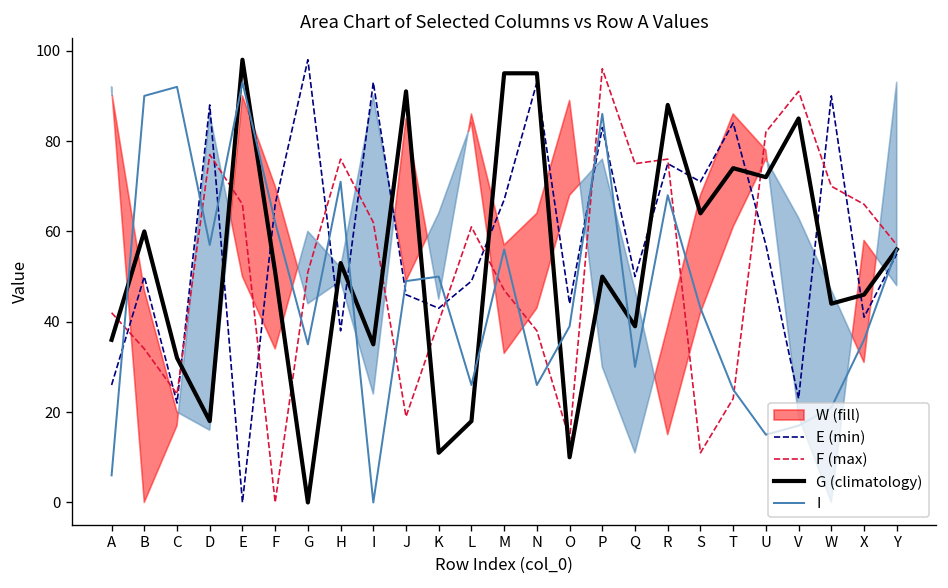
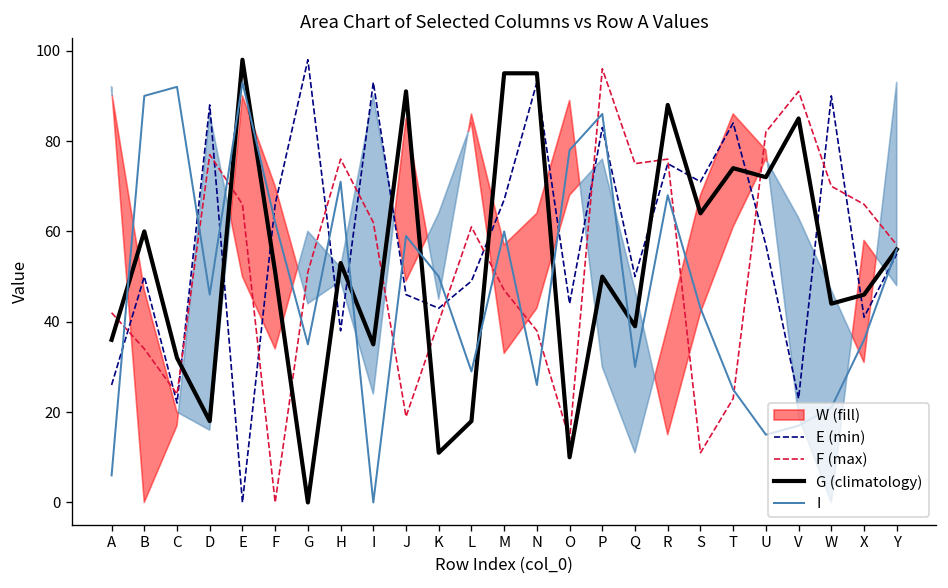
I, D: 57 -> 46
I, J: 49 -> 59
I, L: 26 -> 29
I, M: 56 -> 60
I, O: 39 -> 78
